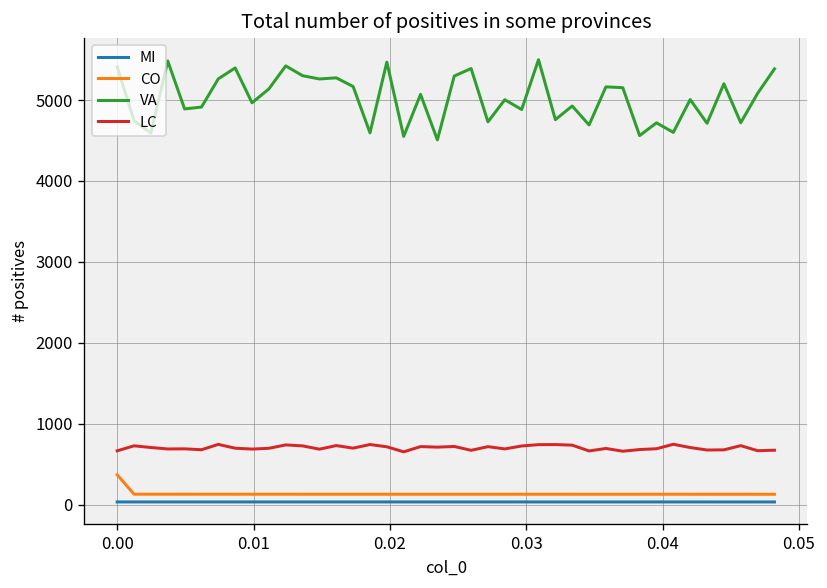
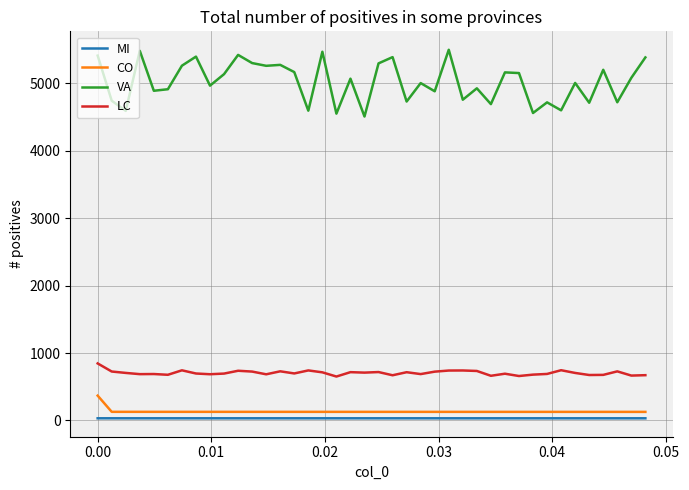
LC, 0.00: 700 -> 800
